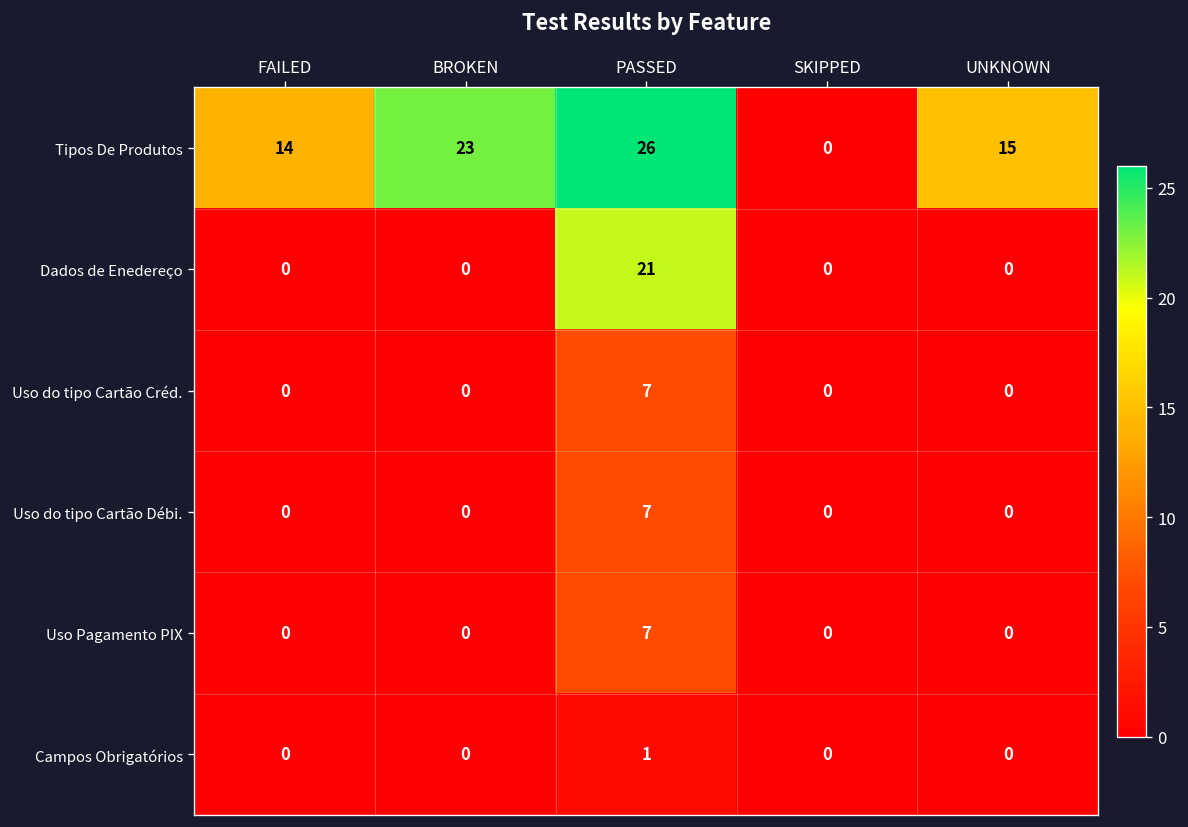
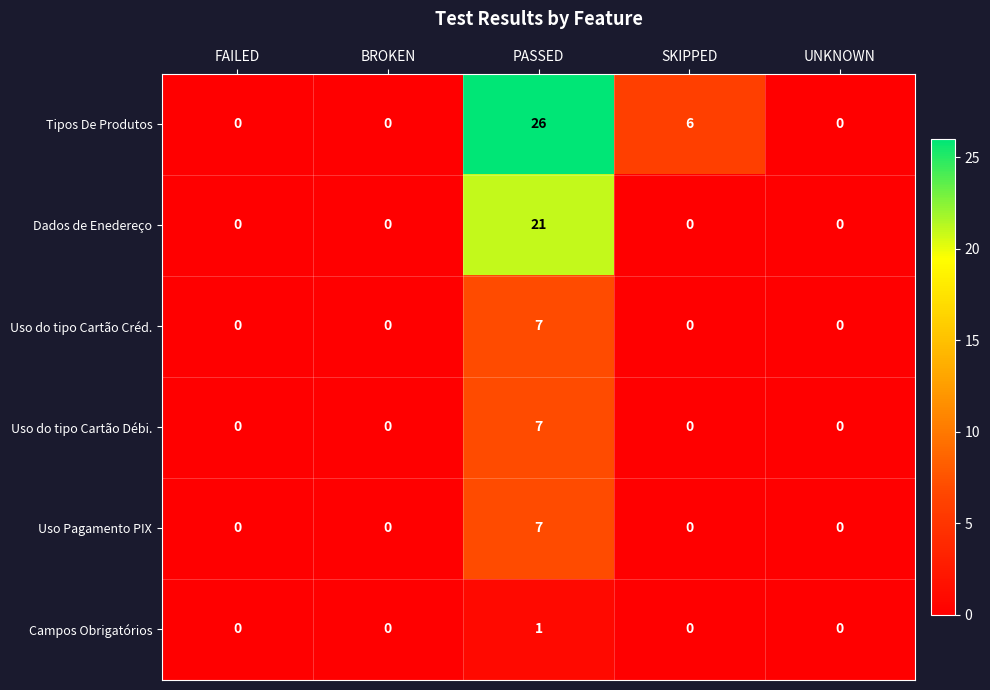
Tipos De Produtos, FAILED: 14 -> 0
Tipos De Produtos, BROKEN: 23 -> 0
Tipos De Produtos, SKIPPED: 0 -> 6
Tipos De Produtos, UNKNOWN: 15 -> 0
